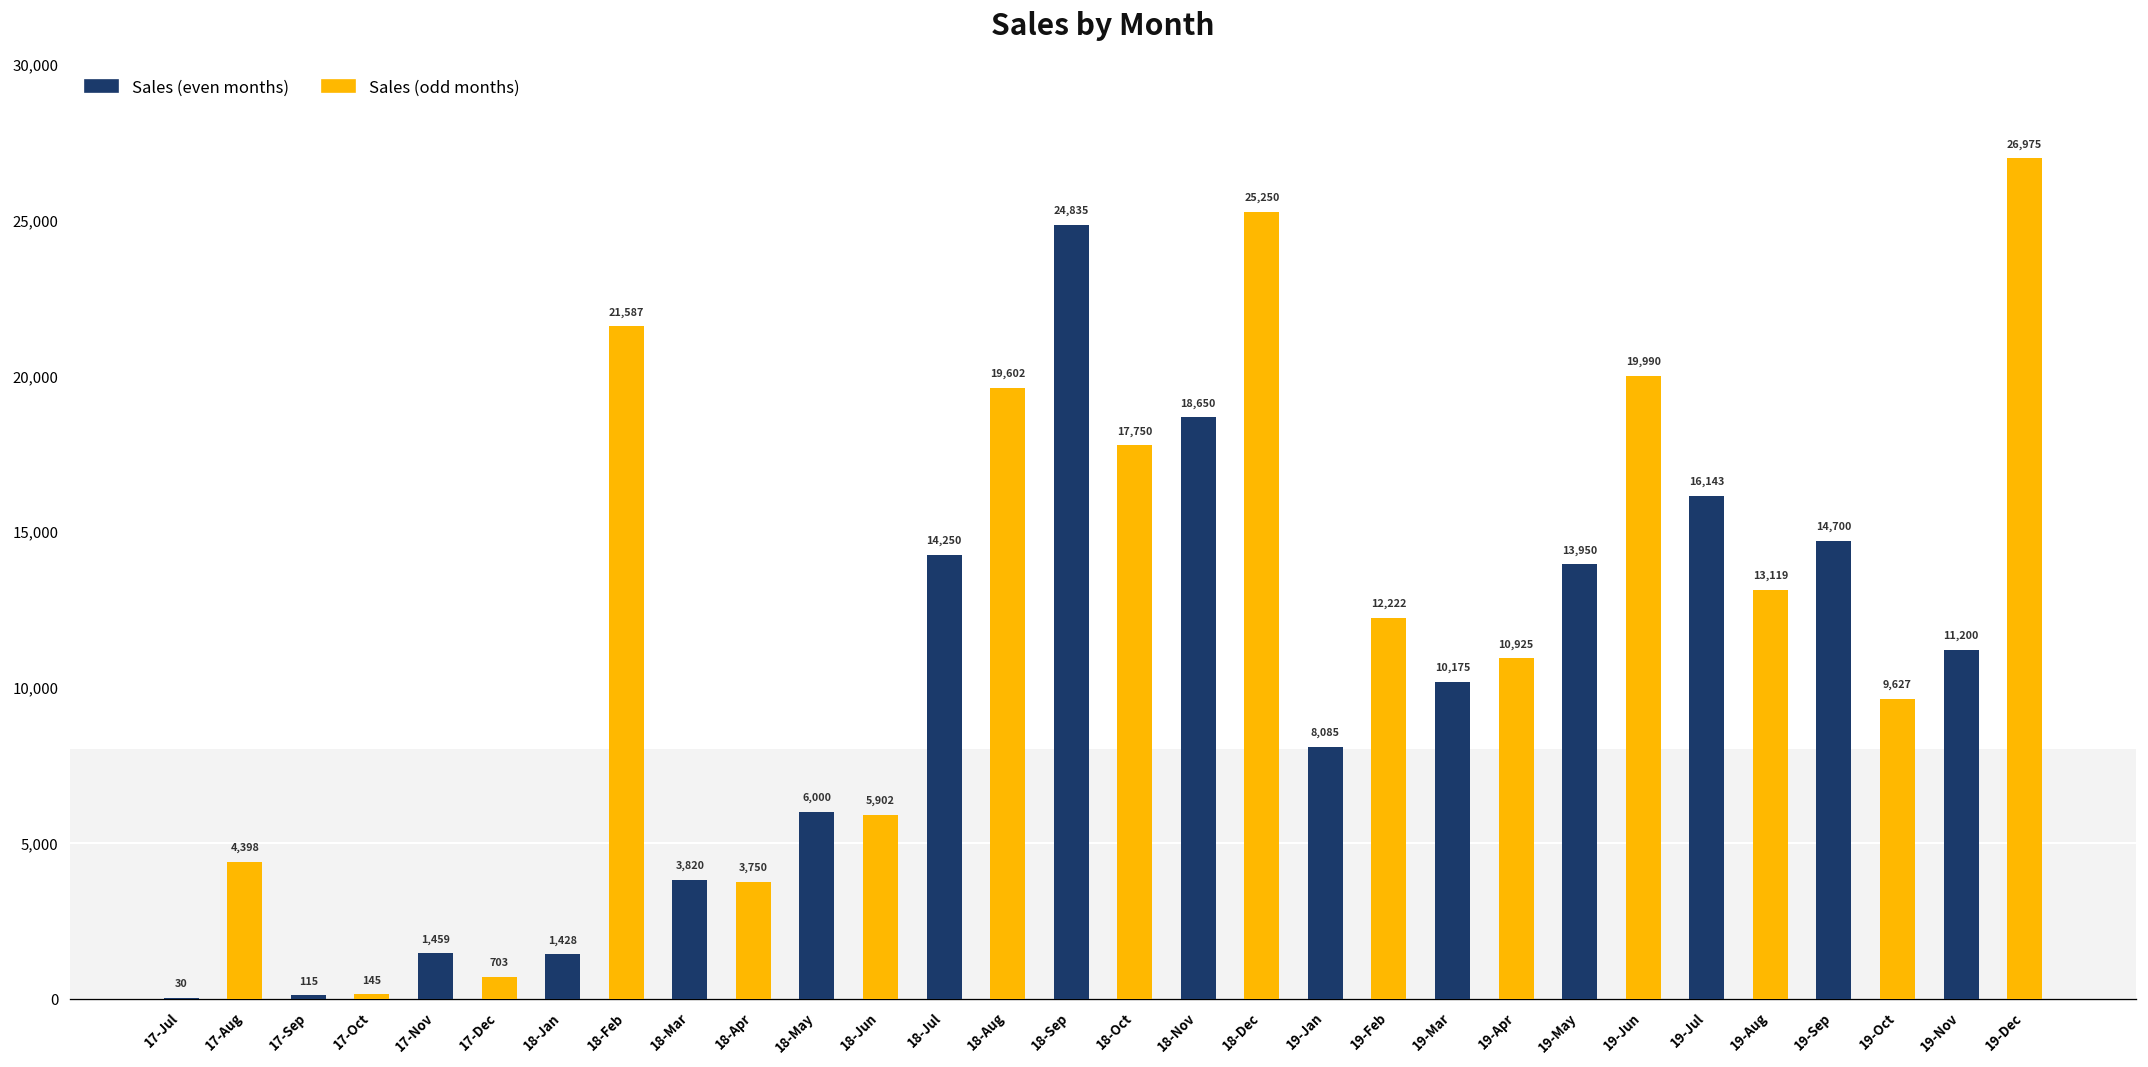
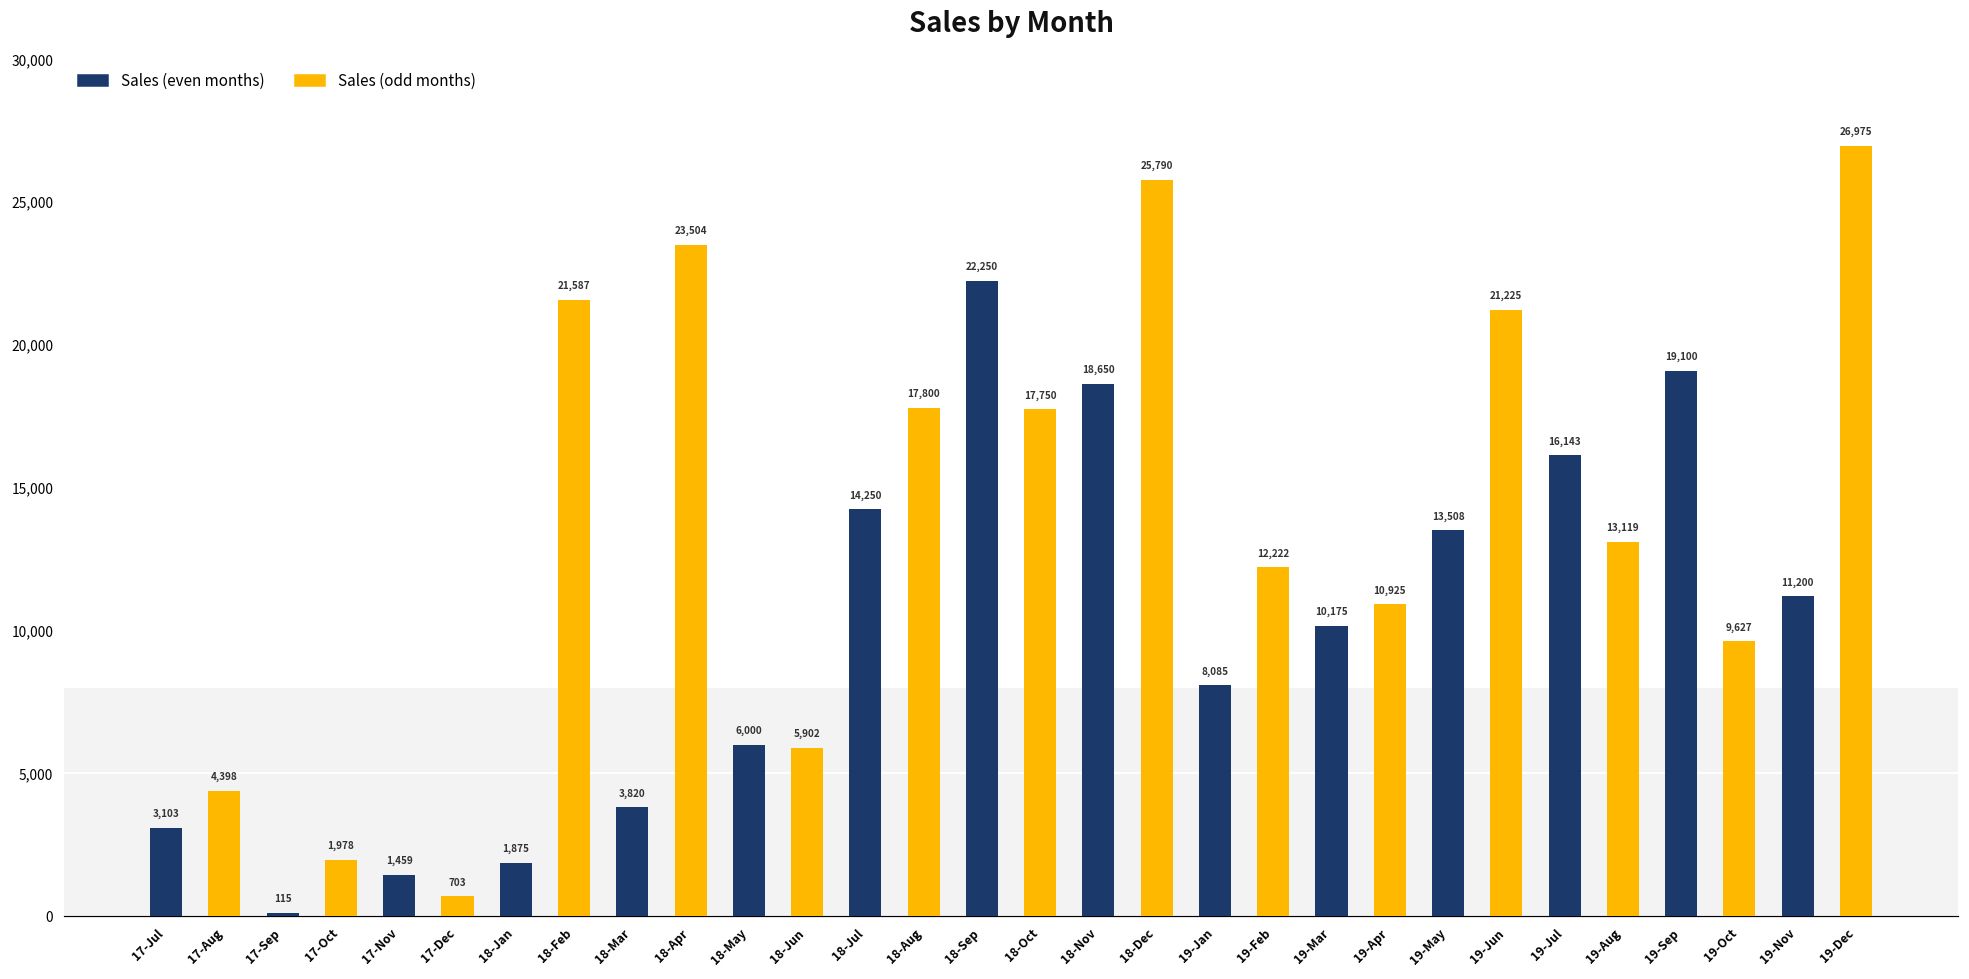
17-Jul: 30 -> 3,103
17-Oct: 145 -> 1,978
18-Jan: 1,428 -> 1,875
18-Apr: 3,750 -> 23,504
18-Aug: 19,602 -> 17,800
18-Sep: 24,835 -> 22,250
18-Dec: 25,250 -> 25,790
19-May: 13,950 -> 13,508
19-Jun: 19,990 -> 21,225
19-Sep: 14,700 -> 19,100
